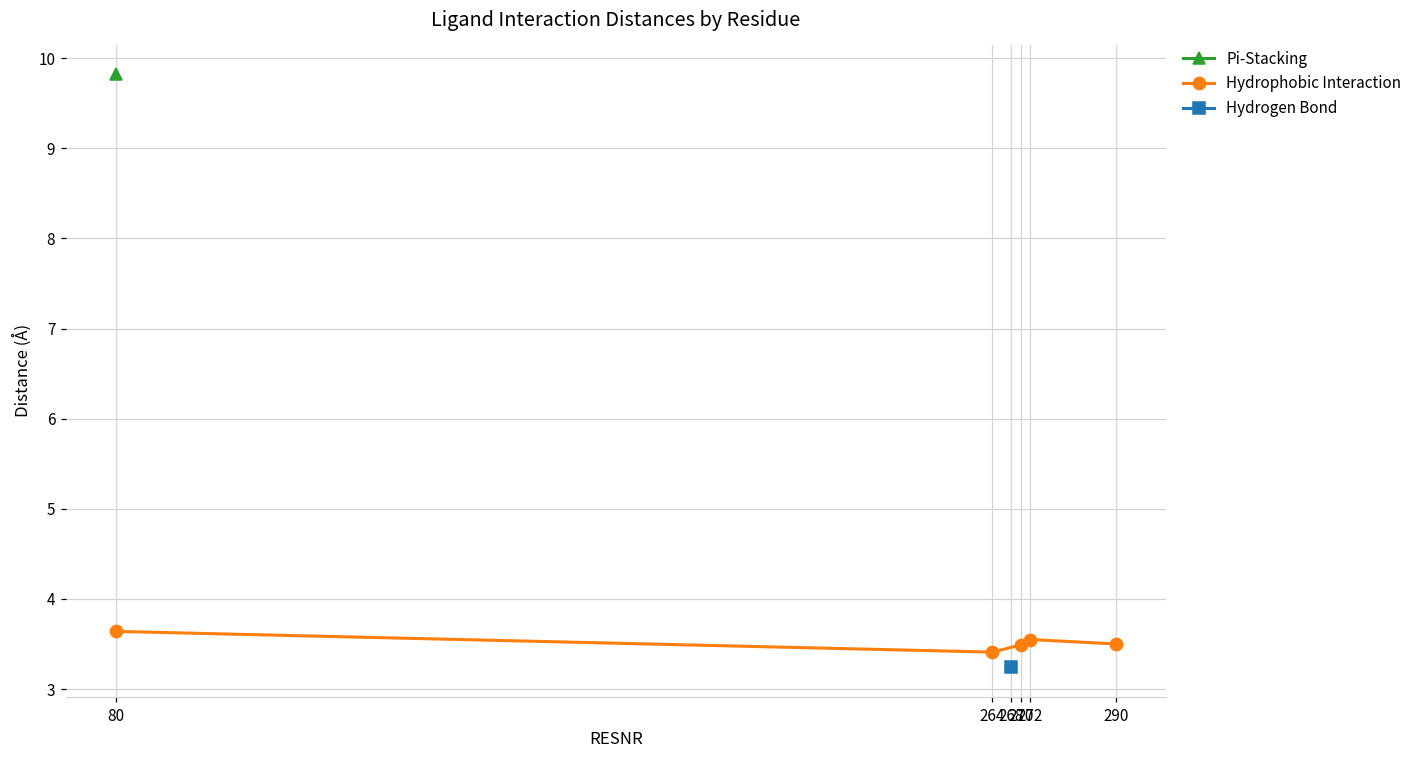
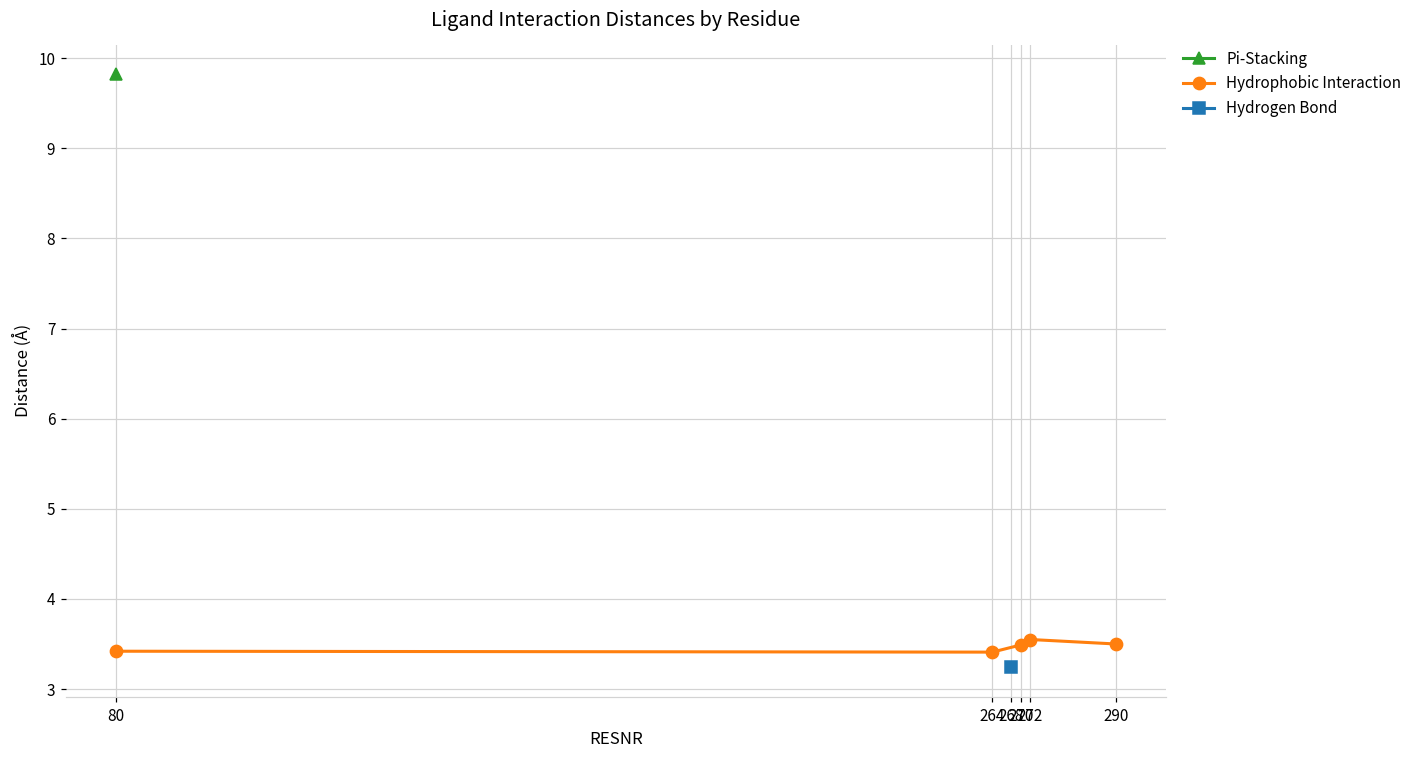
Hydrophobic Interaction, 80: 3.6 -> 3.4
